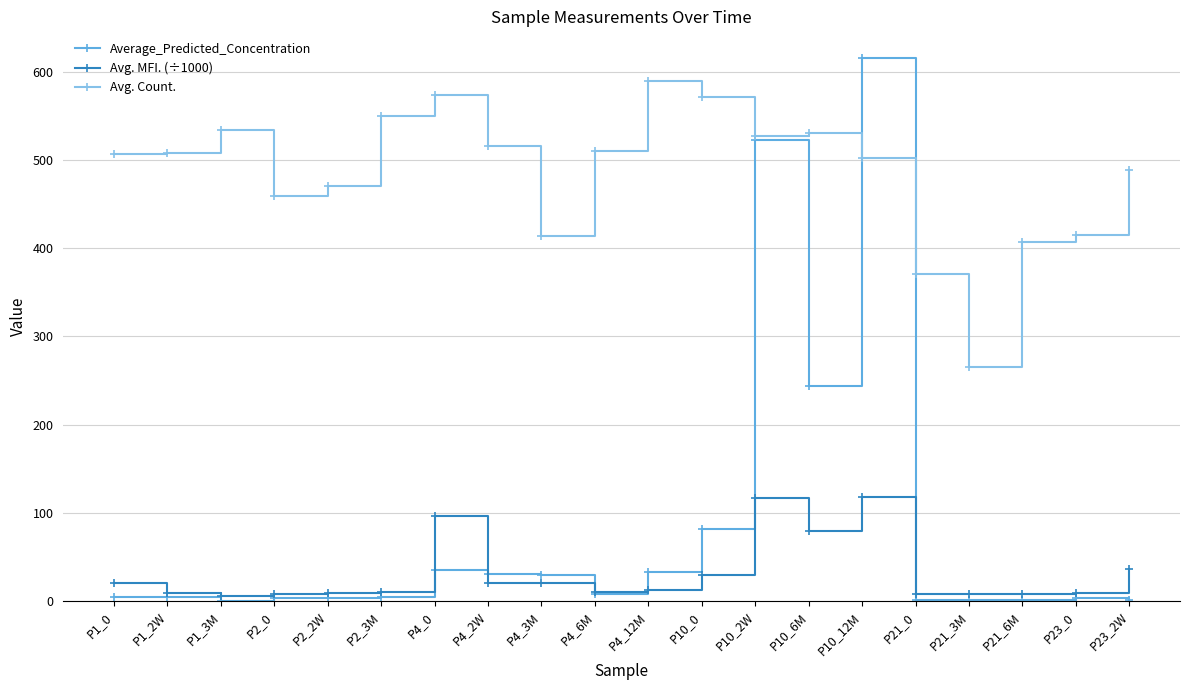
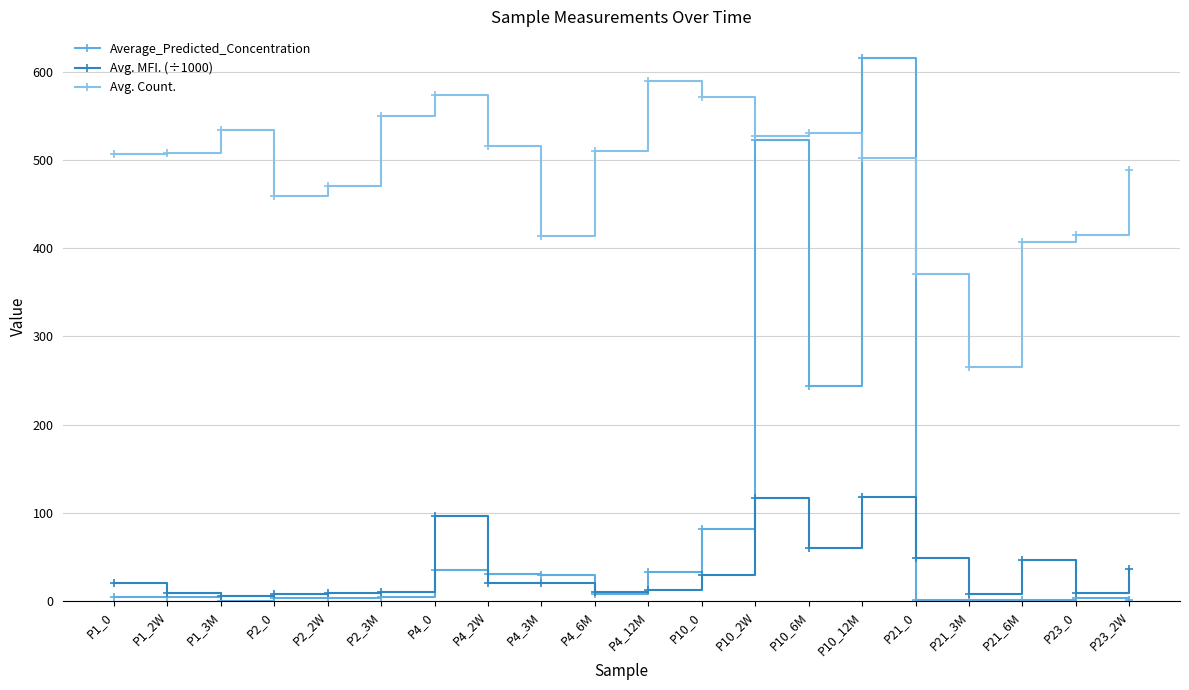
Avg. MFI. (÷1000), P10_6M: 80 -> 60
Avg. MFI. (÷1000), P21_0: 10 -> 50
Avg. MFI. (÷1000), P21_6M: 10 -> 50
